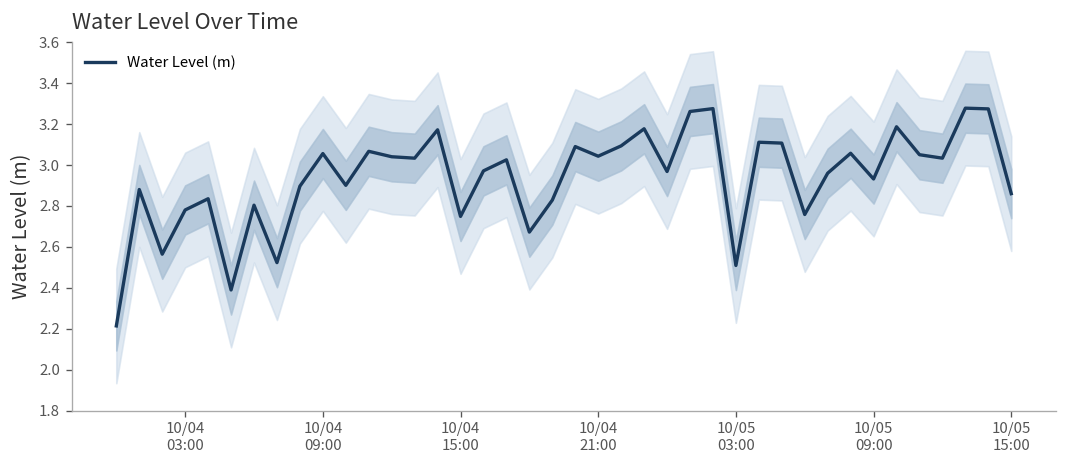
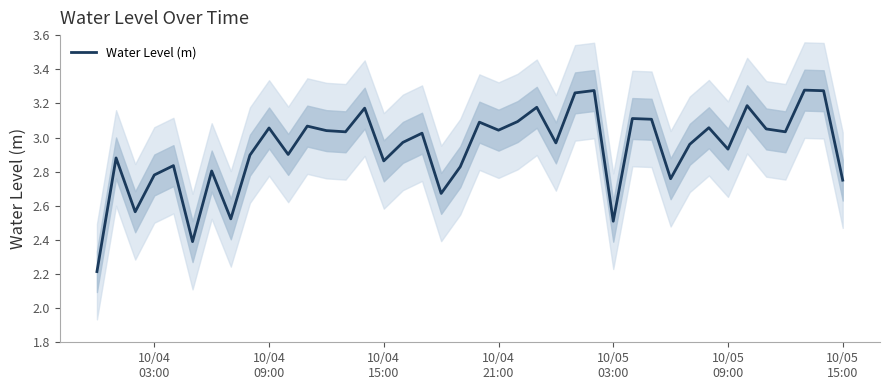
Water Level (m), 10/04 15:00: 2.75 -> 2.86
Water Level (m), 10/05 15:00: 2.86 -> 2.75
